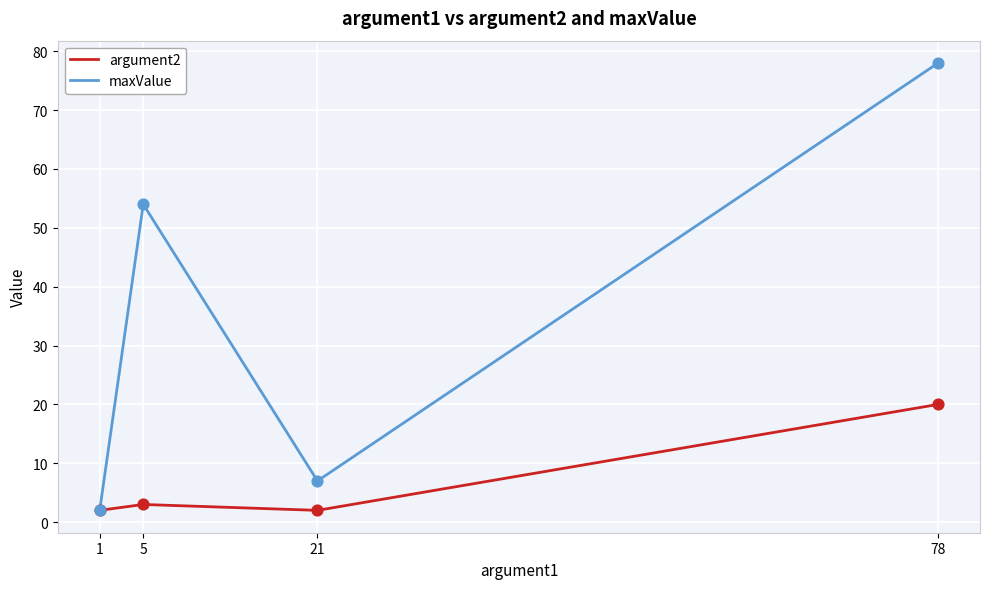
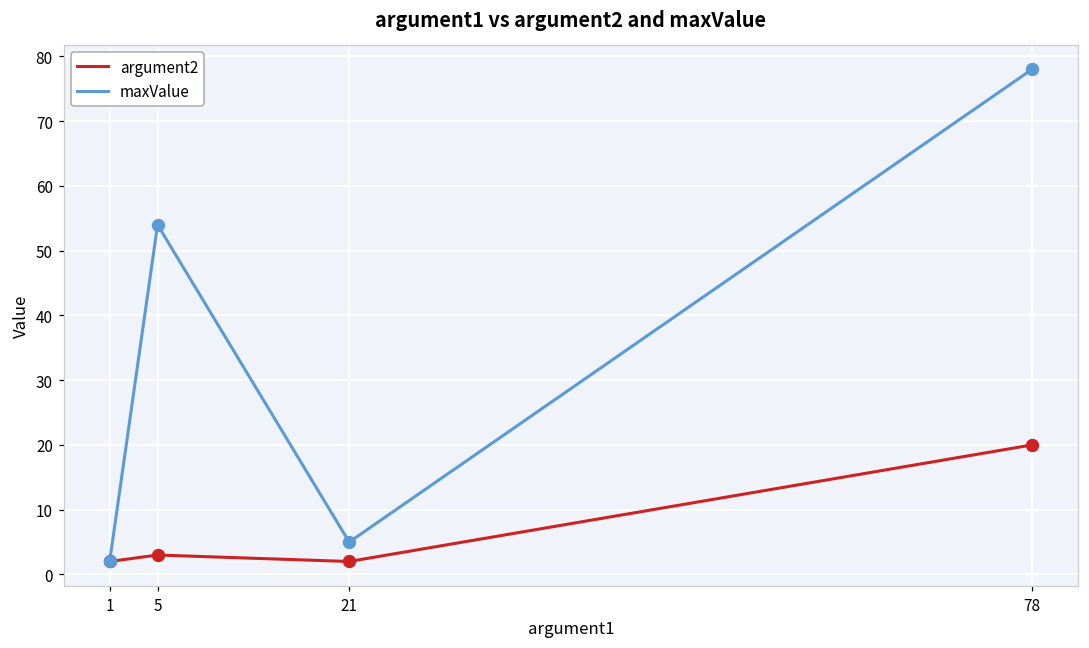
maxValue, 21: 7 -> 5
